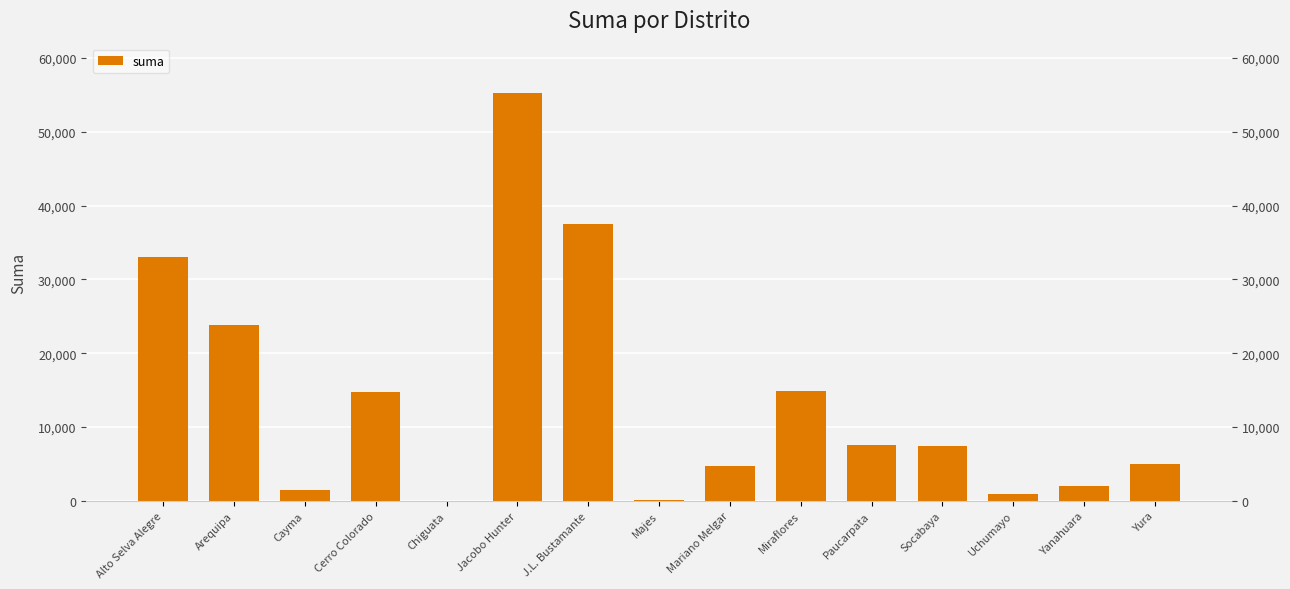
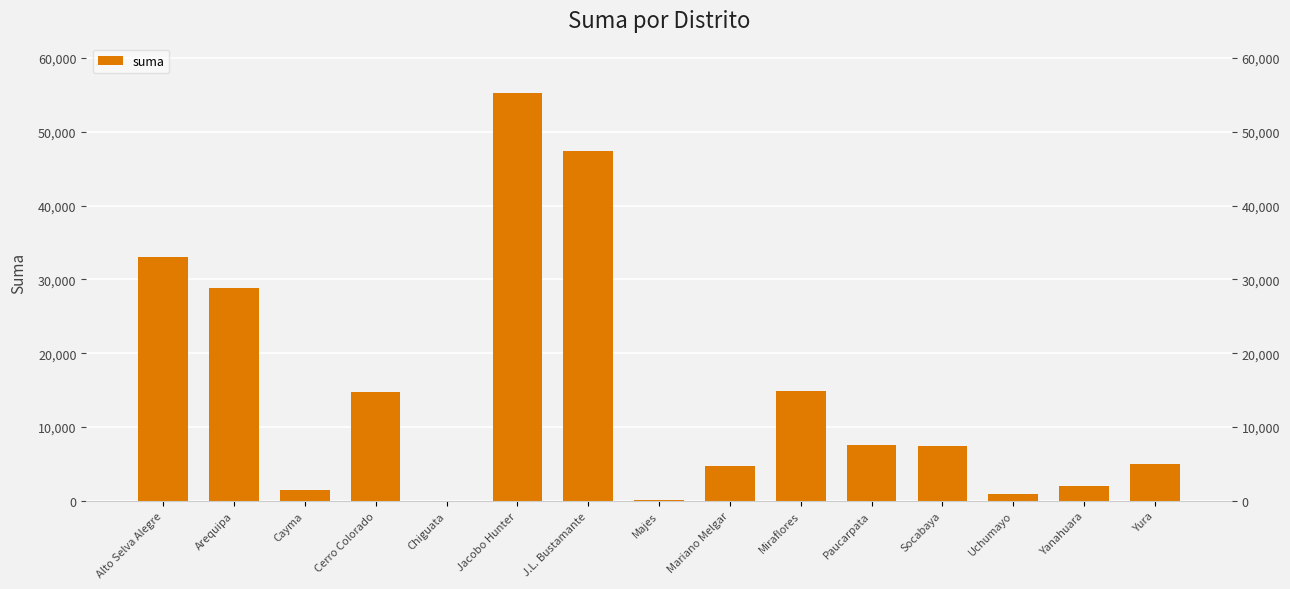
Arequipa: 24,000 -> 29,000
J.L. Bustamante: 37,000 -> 47,000
